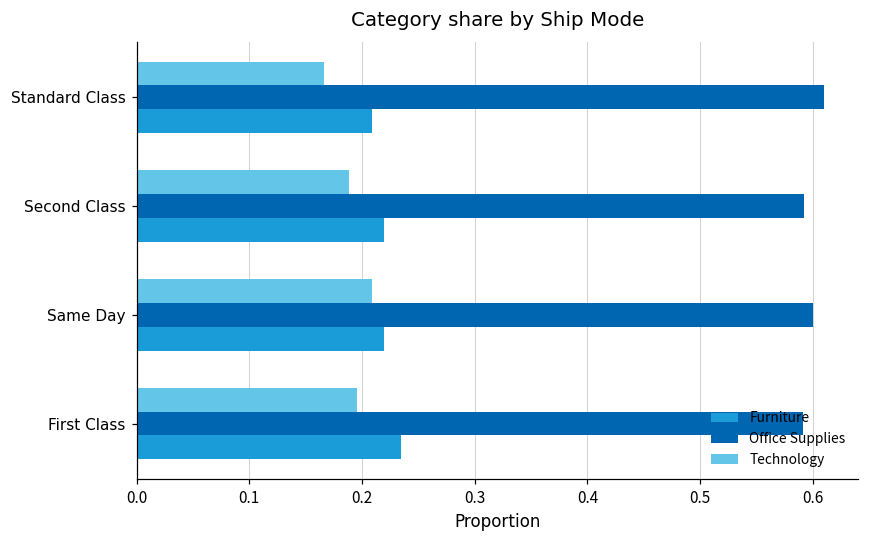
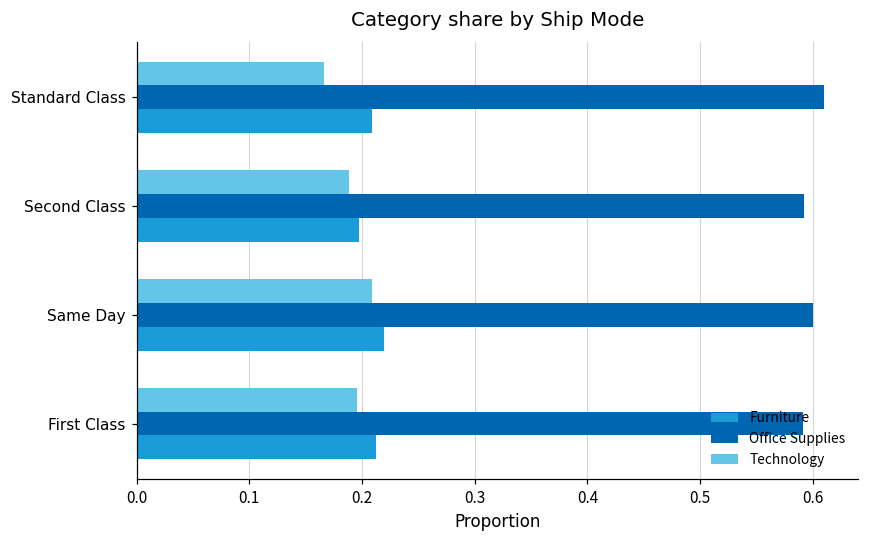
Furniture, Second Class: 0.220 -> 0.198
Furniture, First Class: 0.235 -> 0.213
